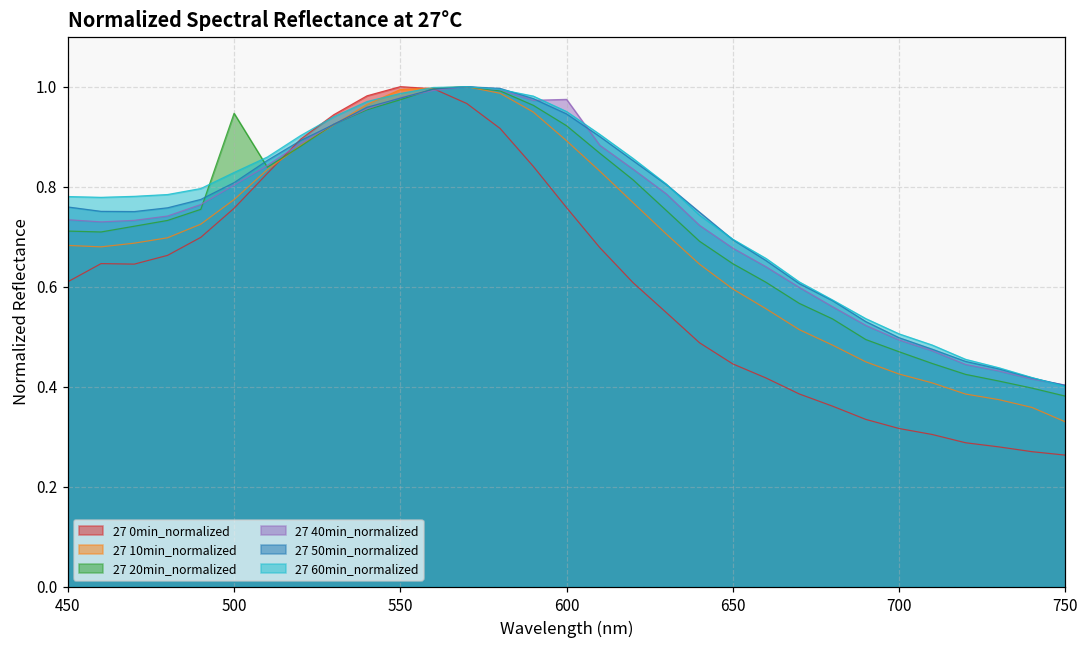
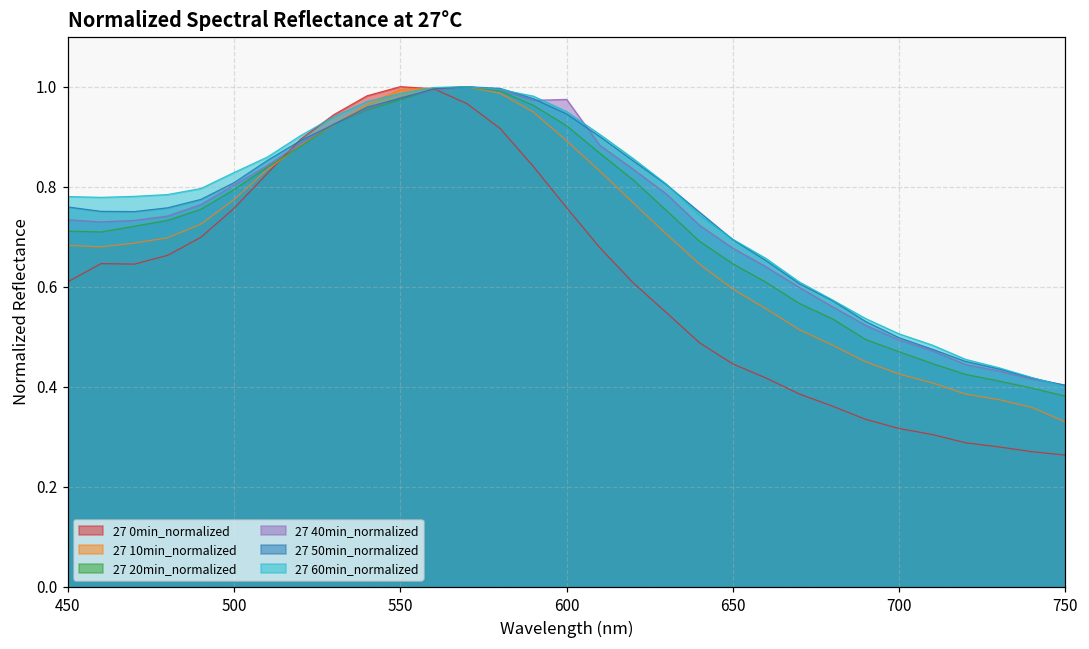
27 20min_normalized, 500: 0.95 -> 0.79
